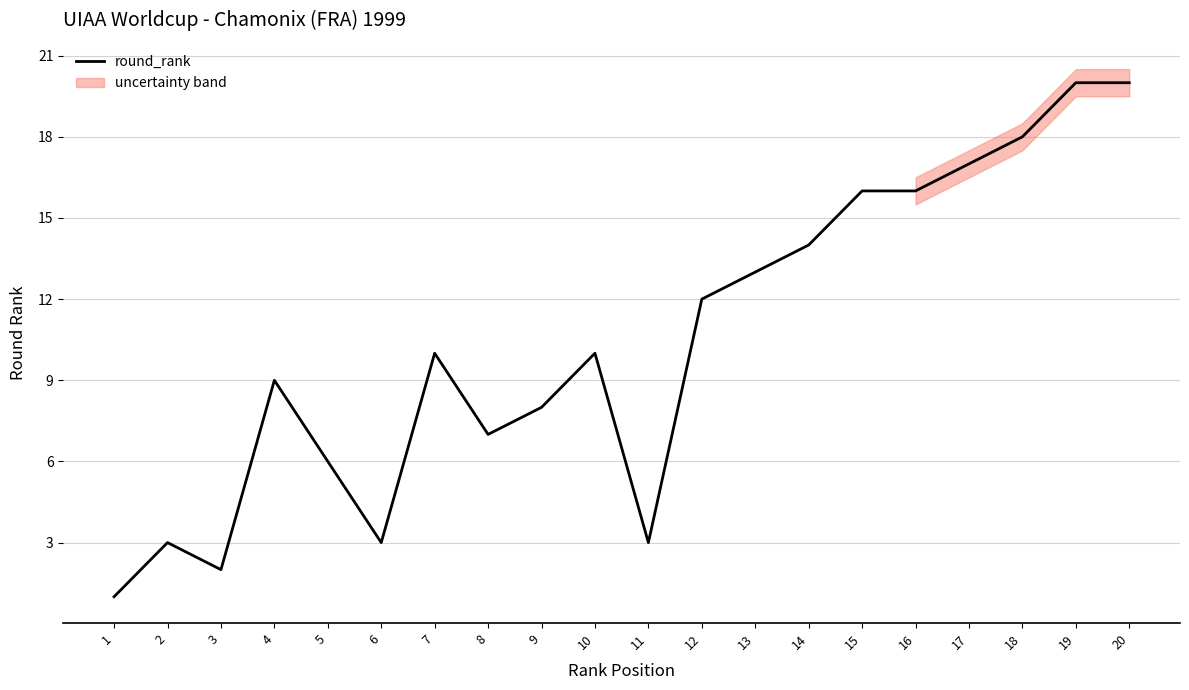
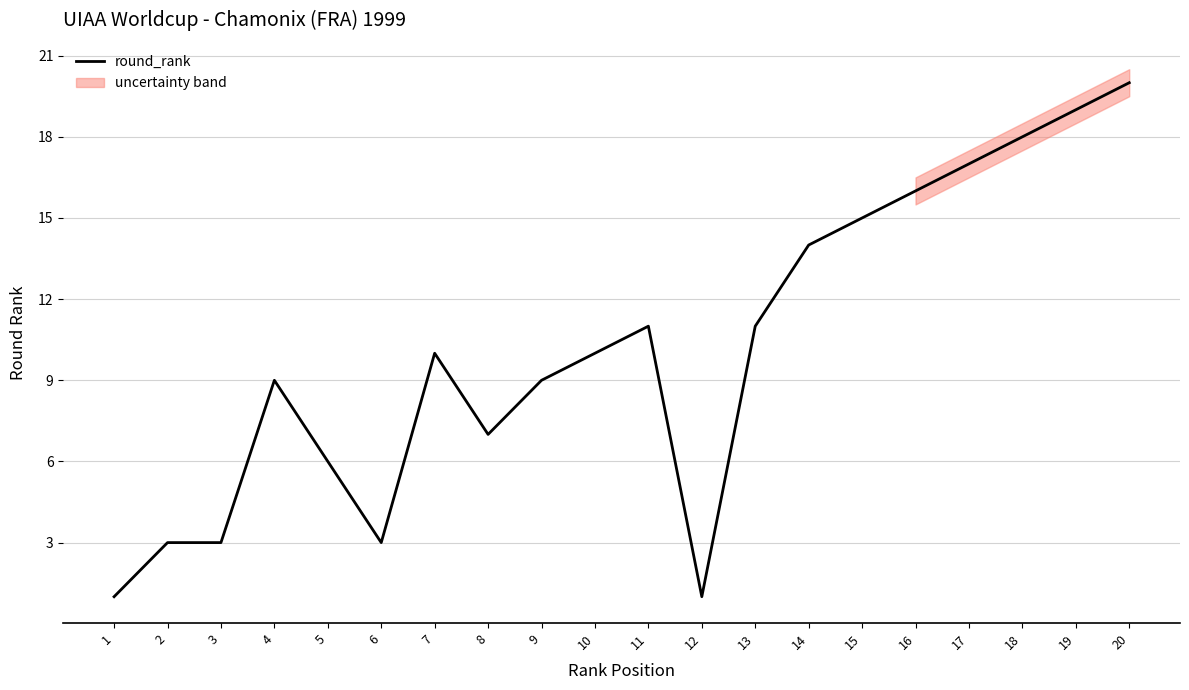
round_rank, 3: 2 -> 3
round_rank, 9: 8 -> 9
round_rank, 11: 3 -> 11
round_rank, 12: 12 -> 1
round_rank, 13: 13 -> 11
round_rank, 15: 16 -> 15
round_rank, 19: 20 -> 19
